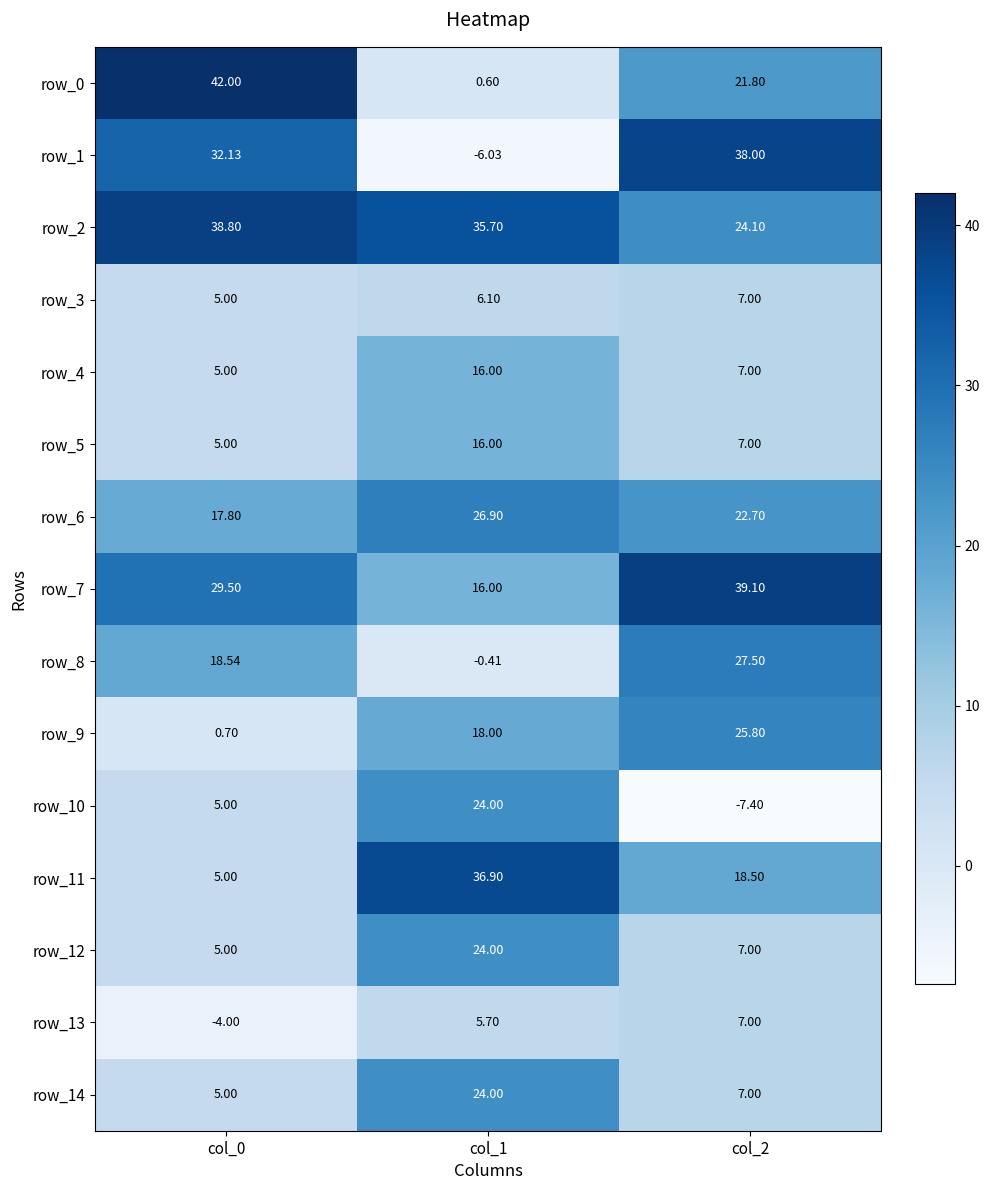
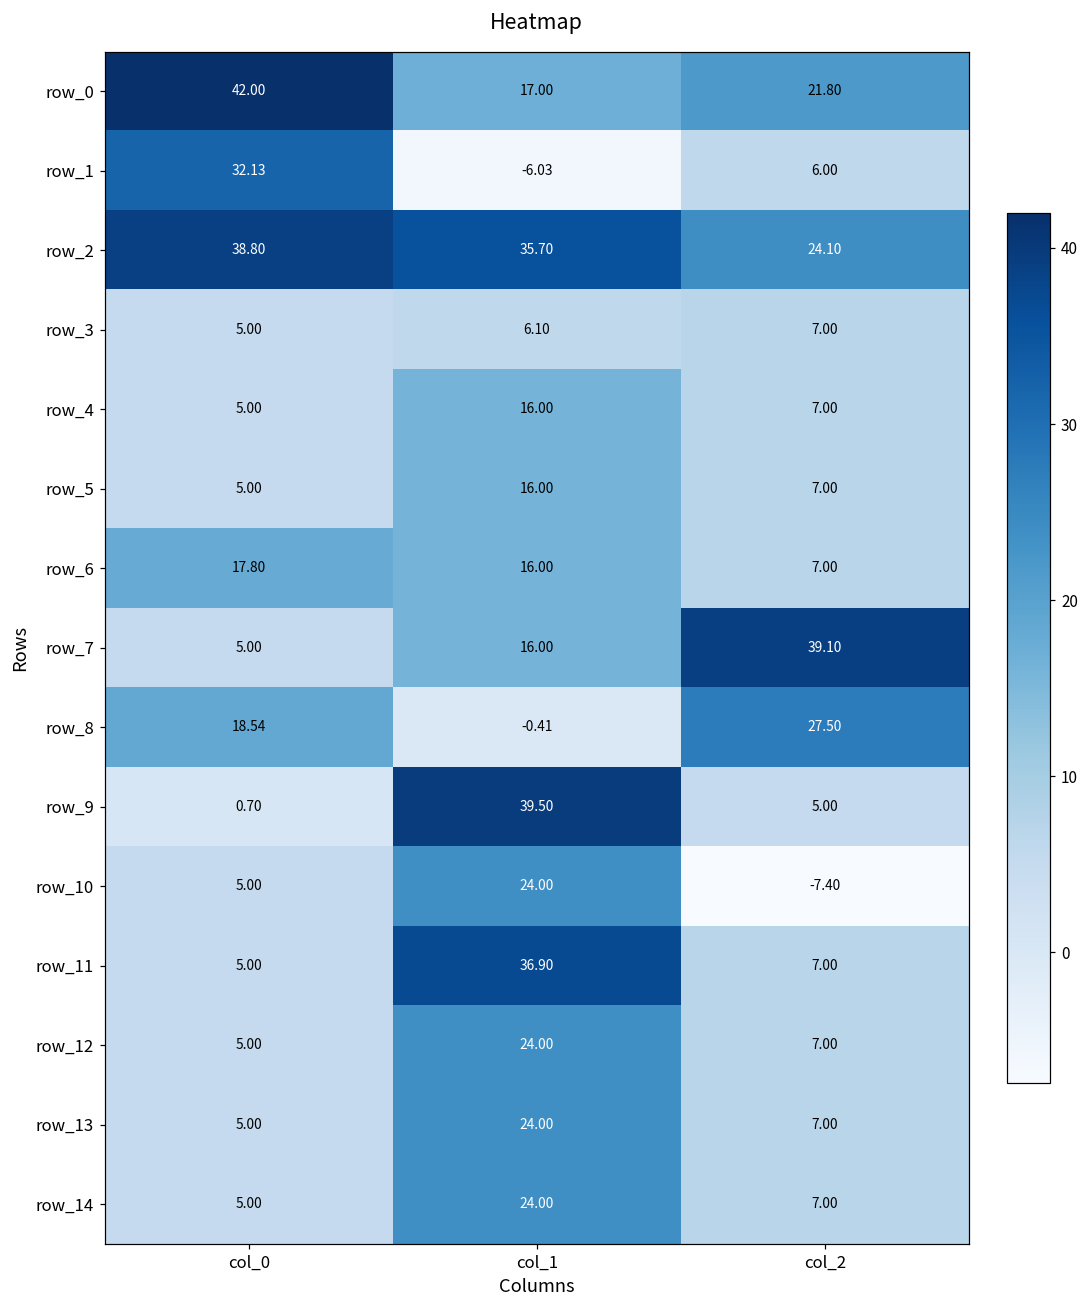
row_0, col_1: 0.60 -> 17.00
row_1, col_2: 38.00 -> 6.00
row_6, col_1: 26.90 -> 16.00
row_6, col_2: 22.70 -> 7.00
row_7, col_0: 29.50 -> 5.00
row_9, col_1: 18.00 -> 39.50
row_9, col_2: 25.80 -> 5.00
row_11, col_2: 18.50 -> 7.00
row_13, col_0: -4.00 -> 5.00
row_13, col_1: 5.70 -> 24.00
